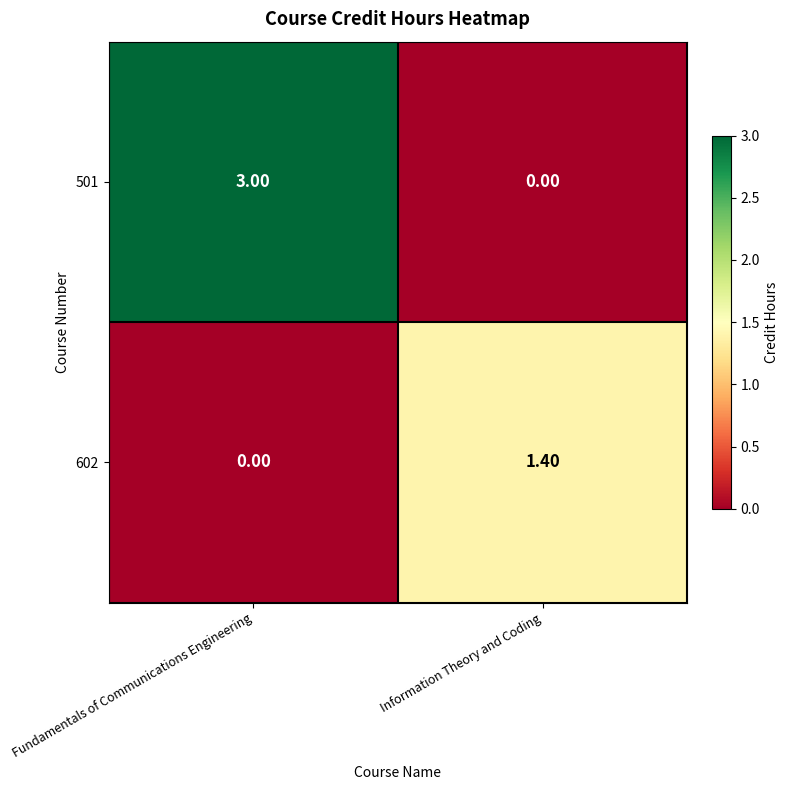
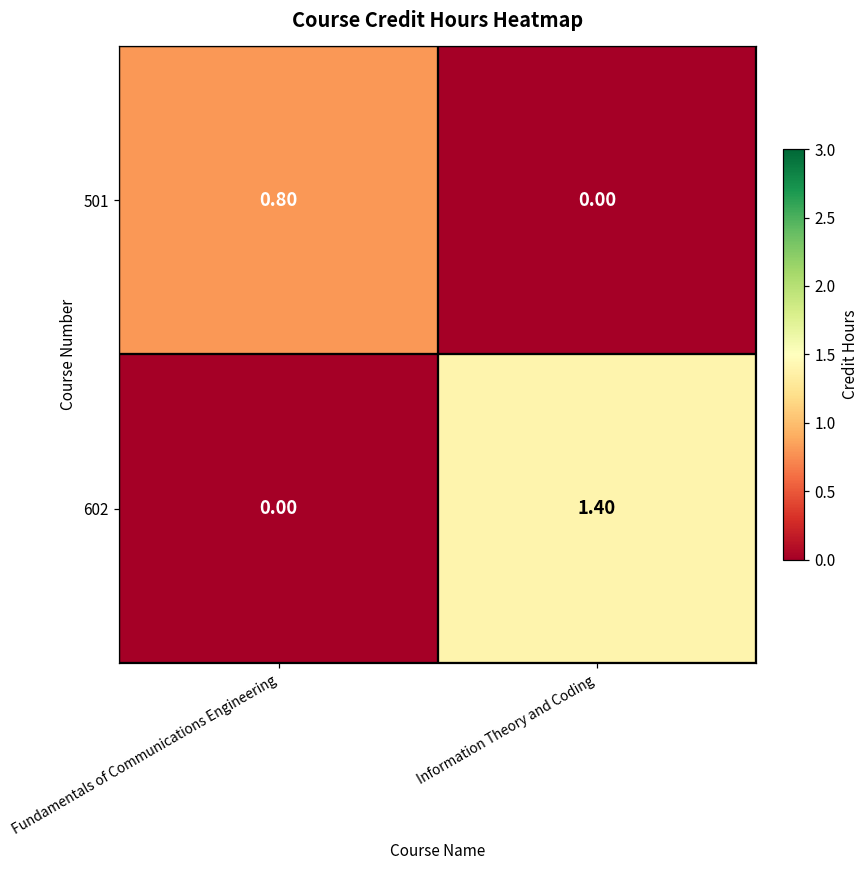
501, Fundamentals of Communications Engineering: 3.00 -> 0.80
